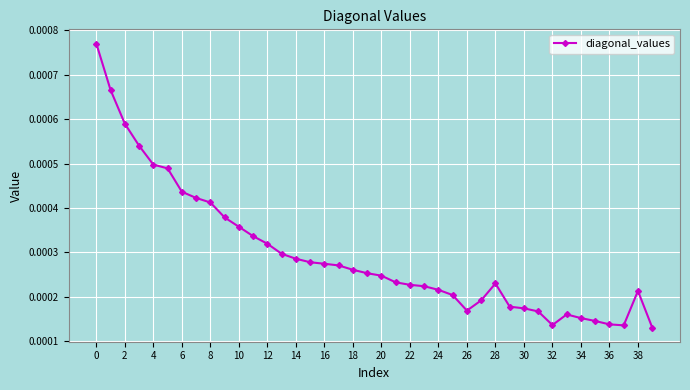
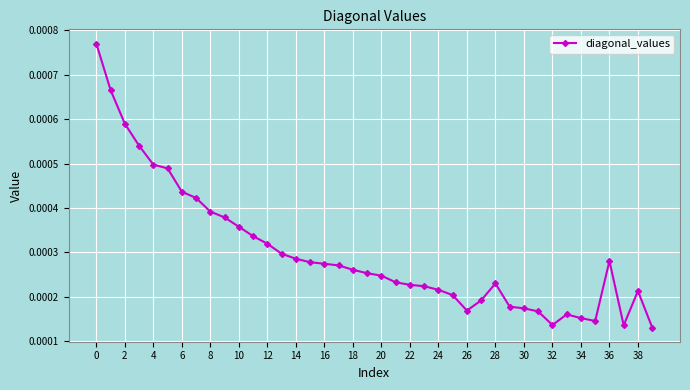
8: 0.00041 -> 0.00039
36: 0.00014 -> 0.00028
